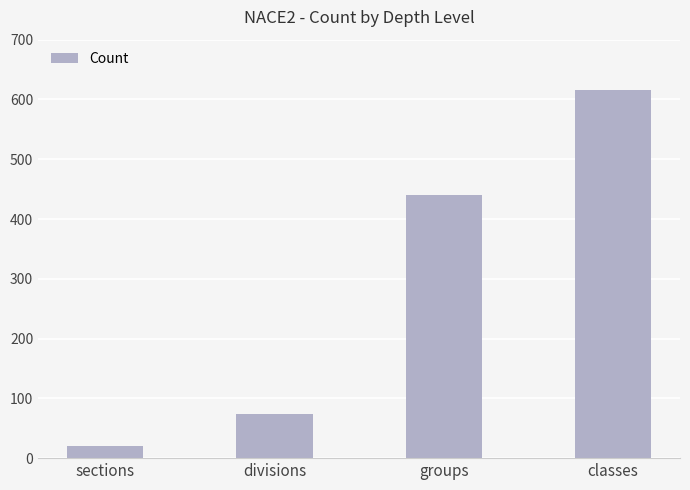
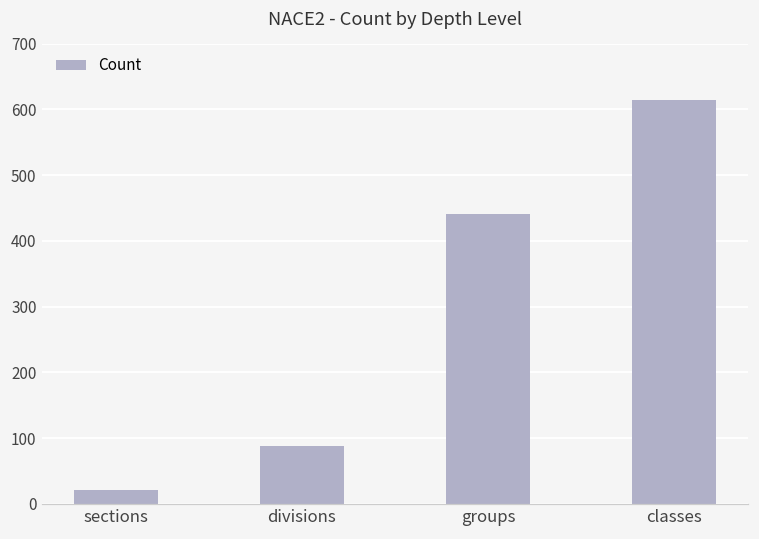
divisions: 70 -> 90
